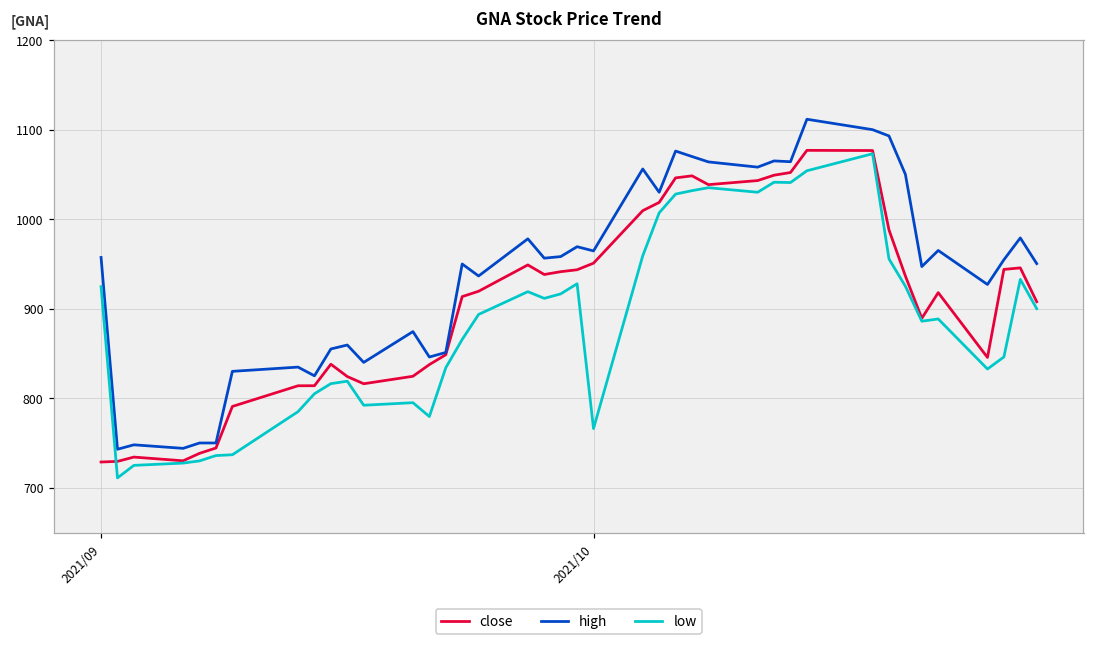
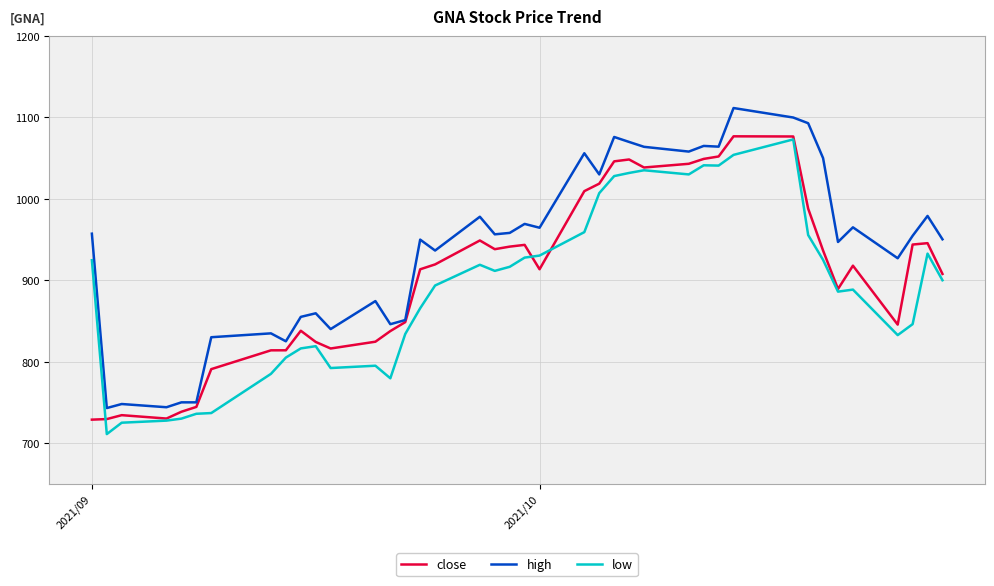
close, 2021/10: 950 -> 910
low, 2021/10: 770 -> 930
